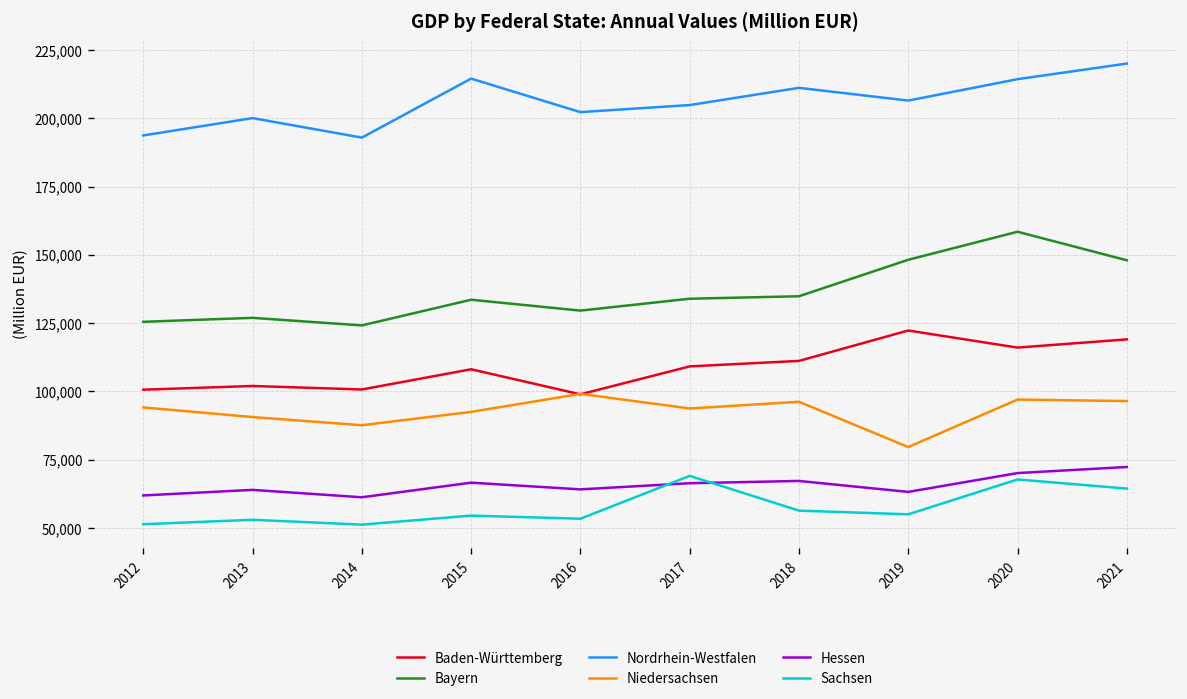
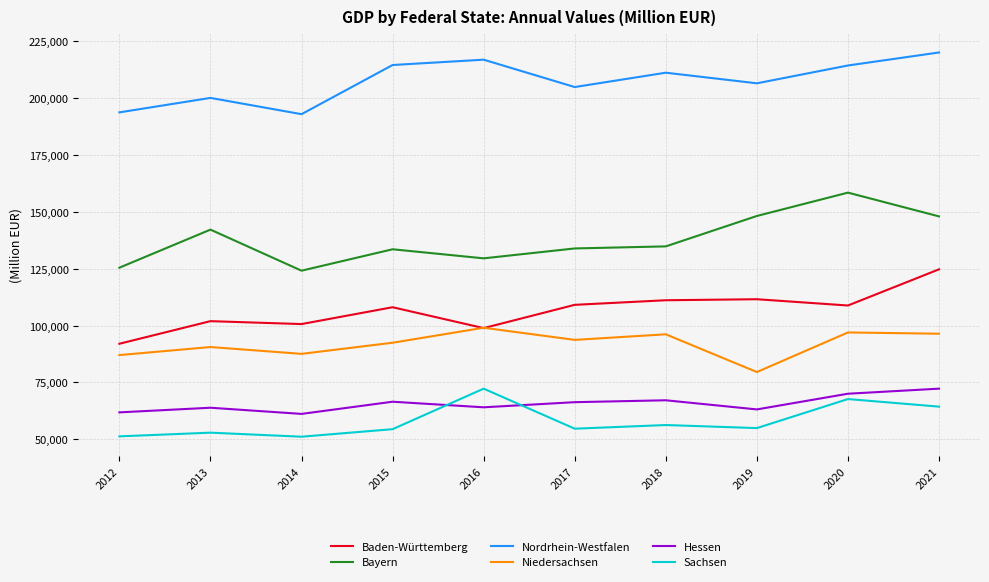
Baden-Württemberg, 2012: 101,000 -> 92,000
Niedersachsen, 2012: 94,000 -> 87,000
Bayern, 2013: 127,000 -> 142,000
Nordrhein-Westfalen, 2016: 202,000 -> 217,000
Sachsen, 2016: 53,000 -> 72,000
Sachsen, 2017: 69,000 -> 55,000
Baden-Württemberg, 2019: 122,000 -> 112,000
Baden-Württemberg, 2020: 116,000 -> 109,000
Baden-Württemberg, 2021: 119,000 -> 125,000
